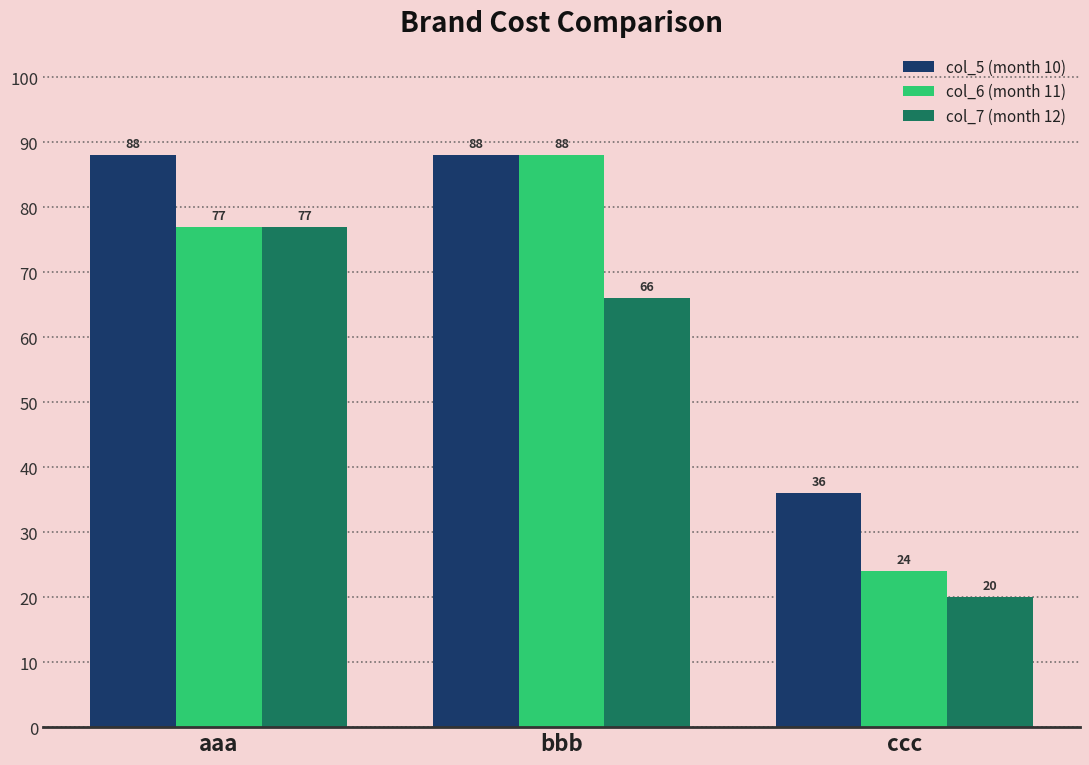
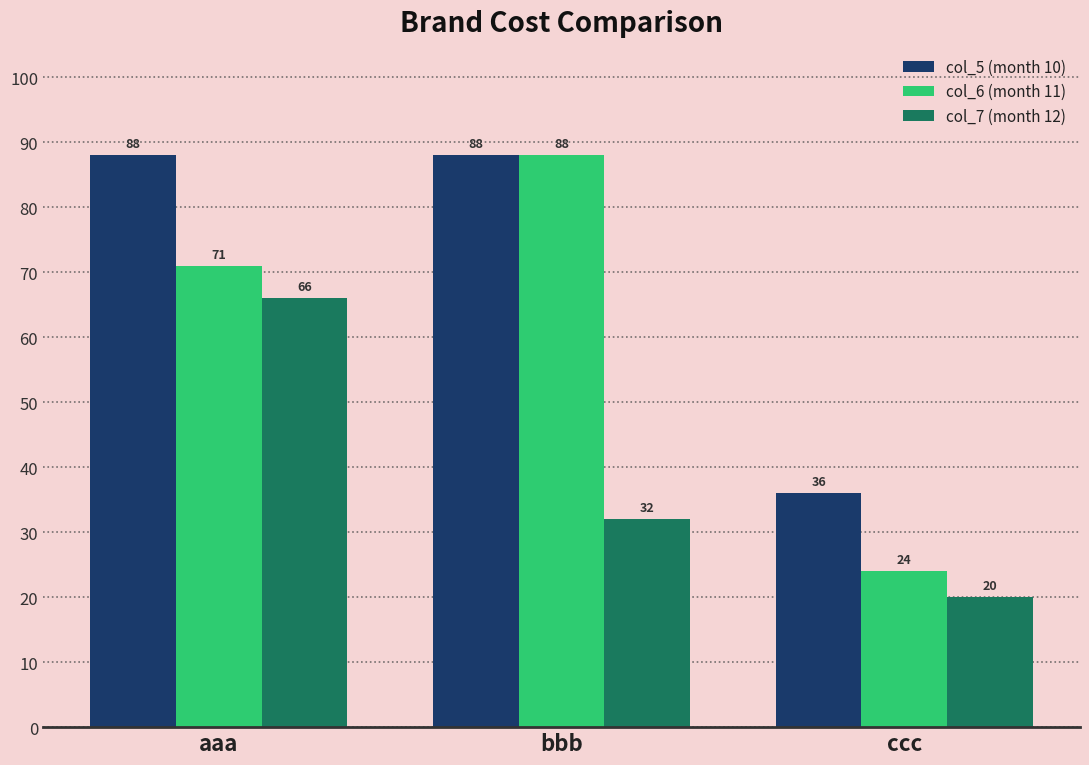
col_6 (month 11), aaa: 77 -> 71
col_7 (month 12), aaa: 77 -> 66
col_7 (month 12), bbb: 66 -> 32
